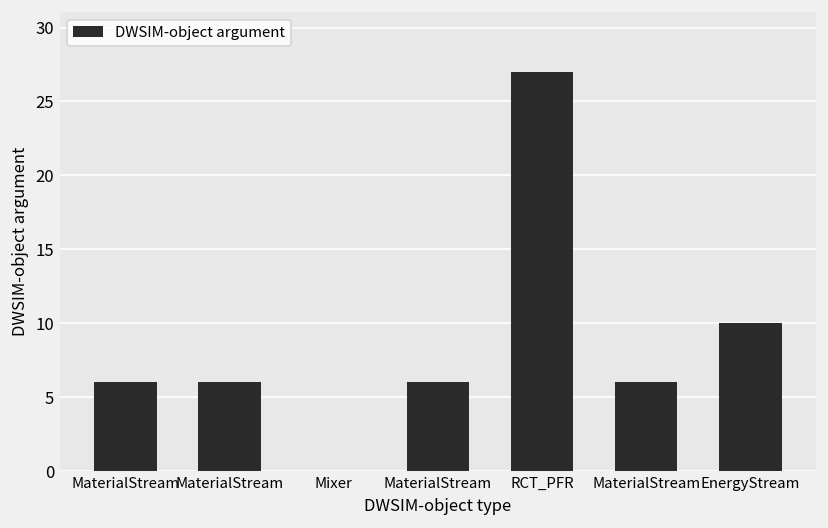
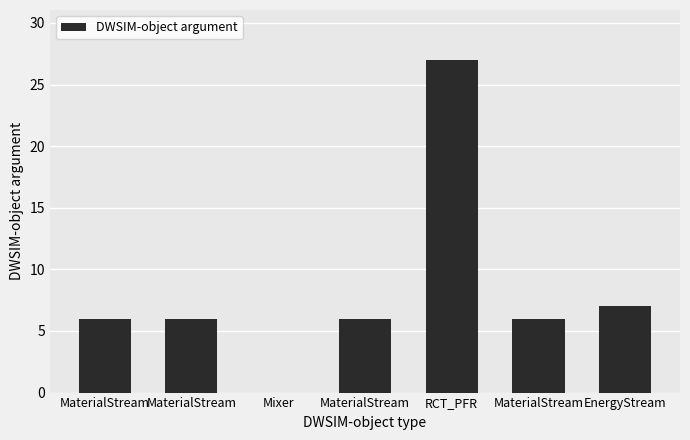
EnergyStream: 10 -> 7
